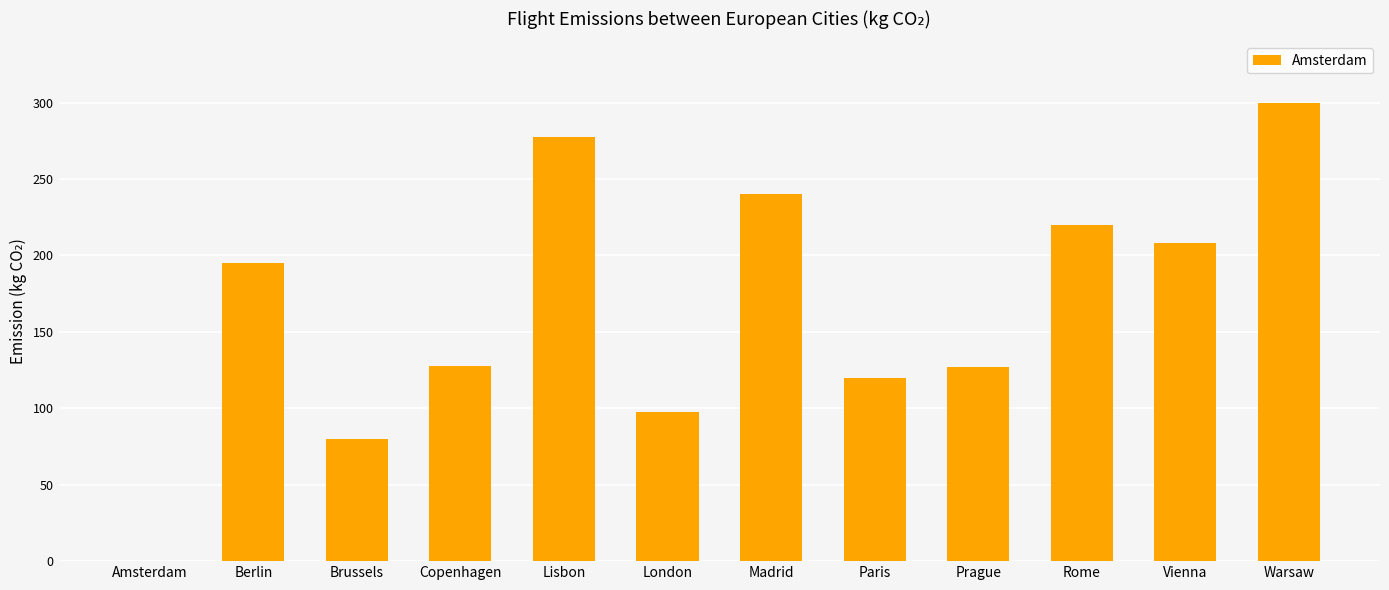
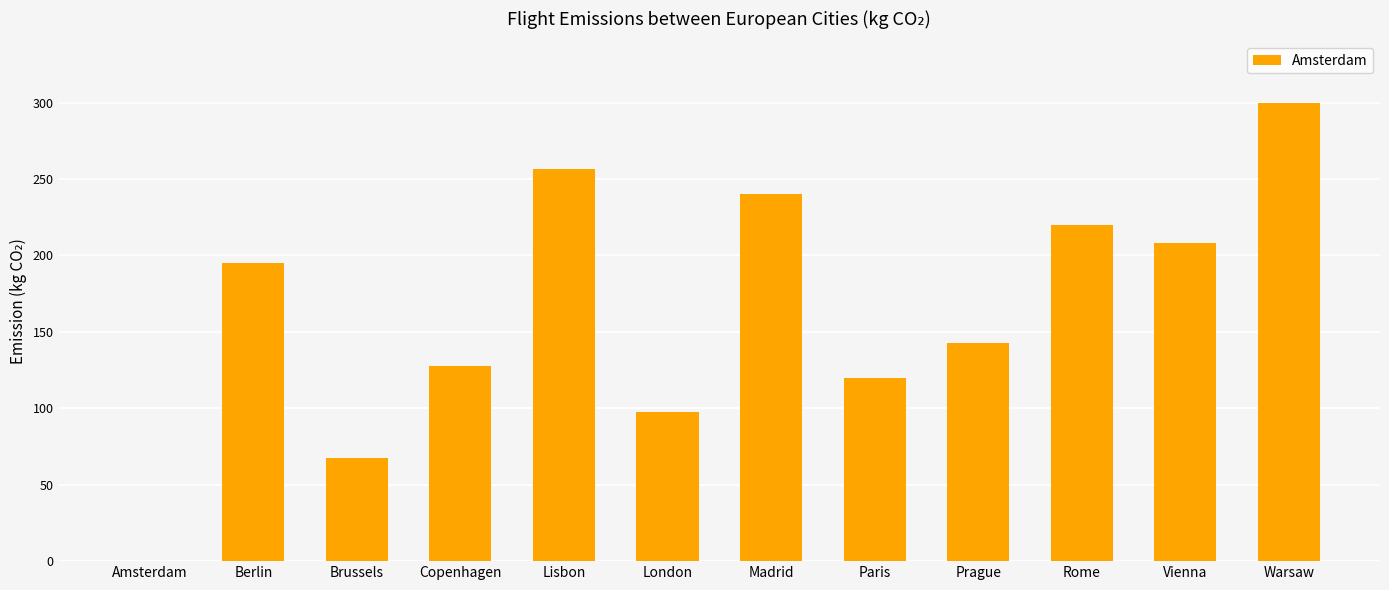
Brussels: 80 -> 68
Lisbon: 278 -> 256
Prague: 127 -> 143
